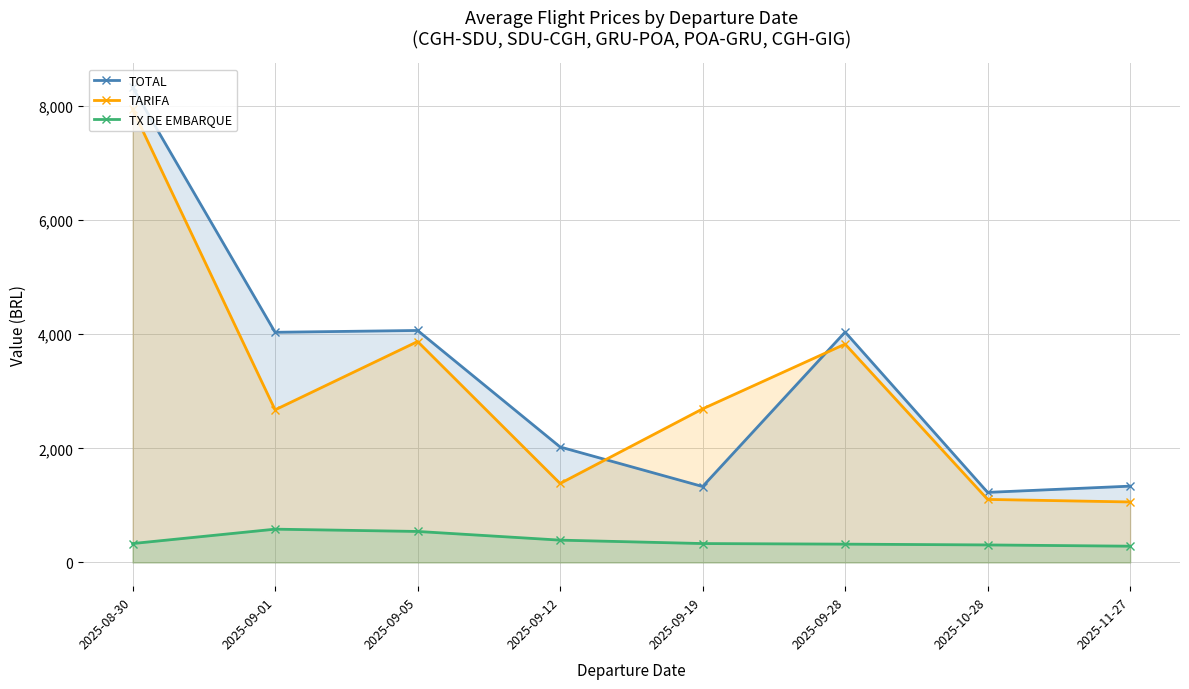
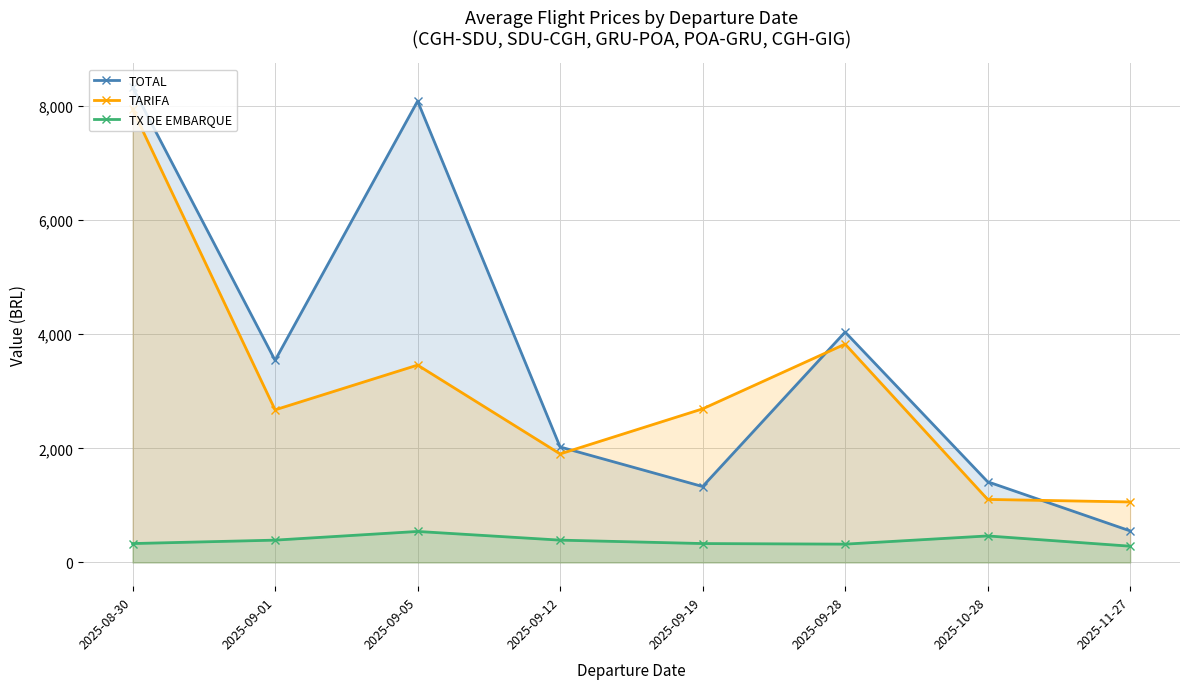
TOTAL, 2025-09-01: 4,000 -> 3,500
TX DE EMBARQUE, 2025-09-01: 600 -> 400
TOTAL, 2025-09-05: 4,100 -> 8,100
TARIFA, 2025-09-05: 3,900 -> 3,500
TARIFA, 2025-09-12: 1,400 -> 1,900
TOTAL, 2025-10-28: 1,200 -> 1,400
TX DE EMBARQUE, 2025-10-28: 300 -> 500
TOTAL, 2025-11-27: 1,300 -> 600
